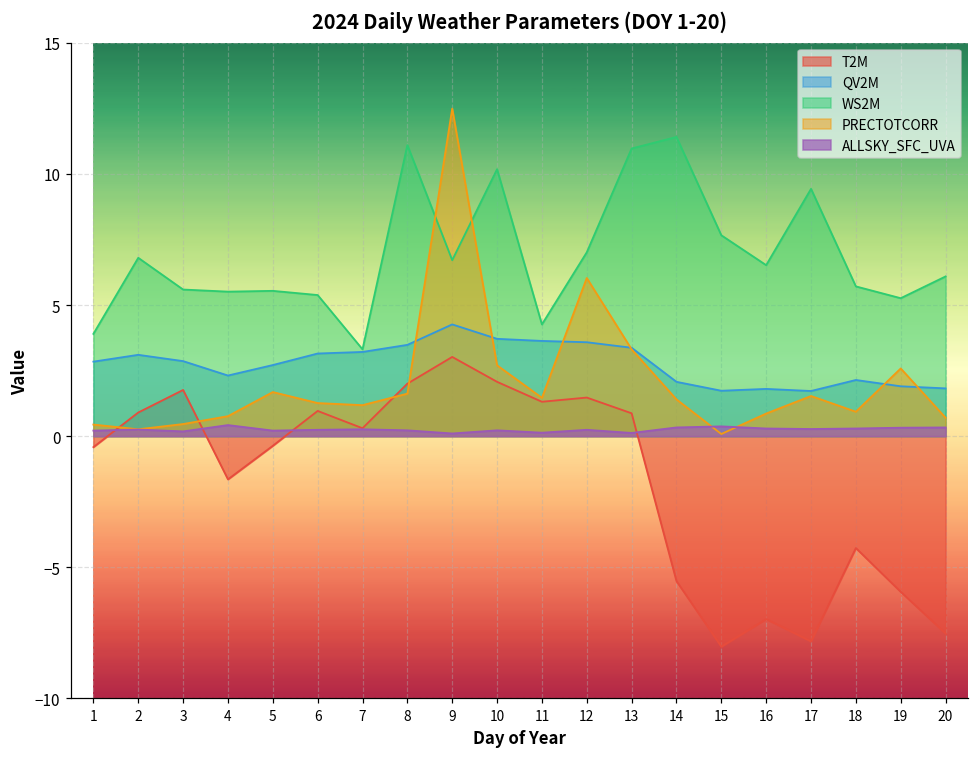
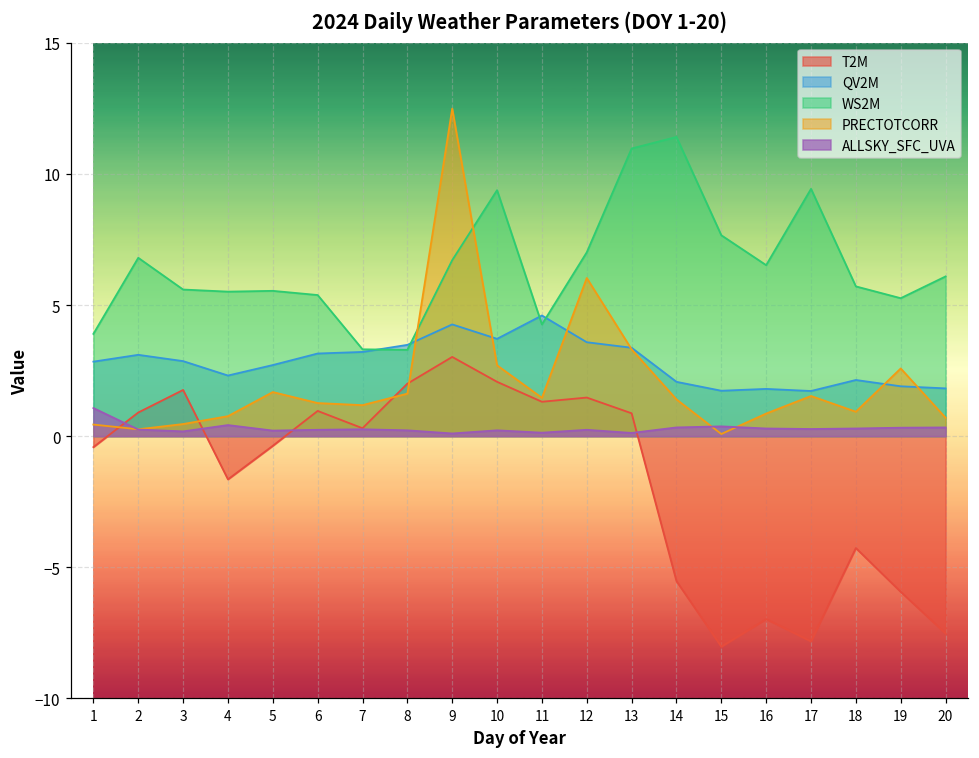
ALLSKY_SFC_UVA, 1: 0.2 -> 1.1
WS2M, 8: 11.1 -> 3.3
WS2M, 10: 10.2 -> 9.4
QV2M, 11: 3.6 -> 4.6
